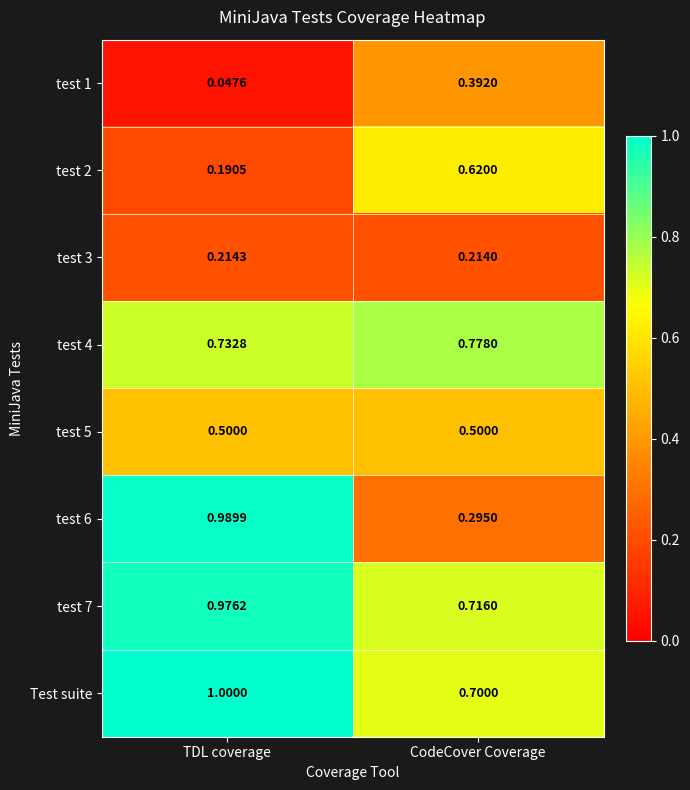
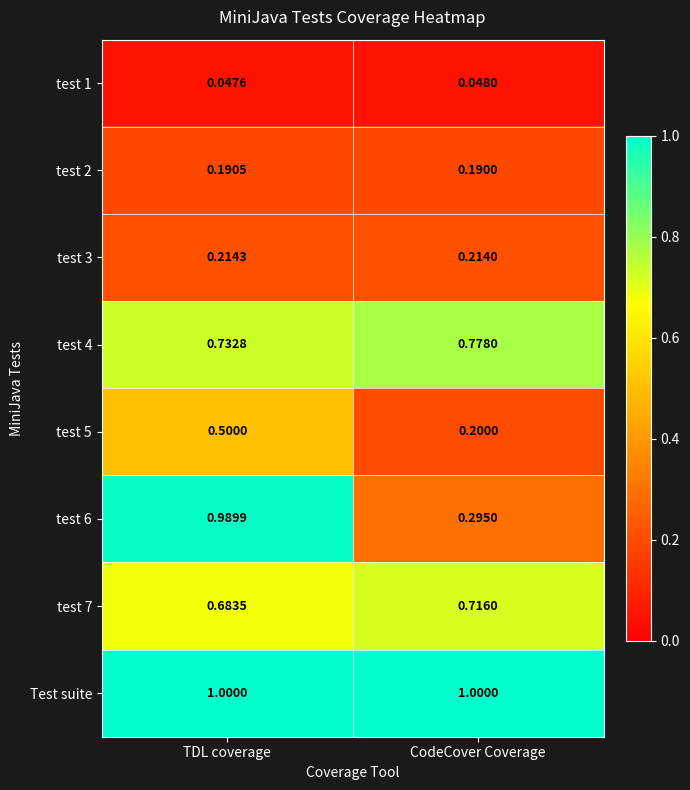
test 1, CodeCover Coverage: 0.3920 -> 0.0480
test 2, CodeCover Coverage: 0.6200 -> 0.1900
test 5, CodeCover Coverage: 0.5000 -> 0.2000
test 7, TDL coverage: 0.9762 -> 0.6835
Test suite, CodeCover Coverage: 0.7000 -> 1.0000
